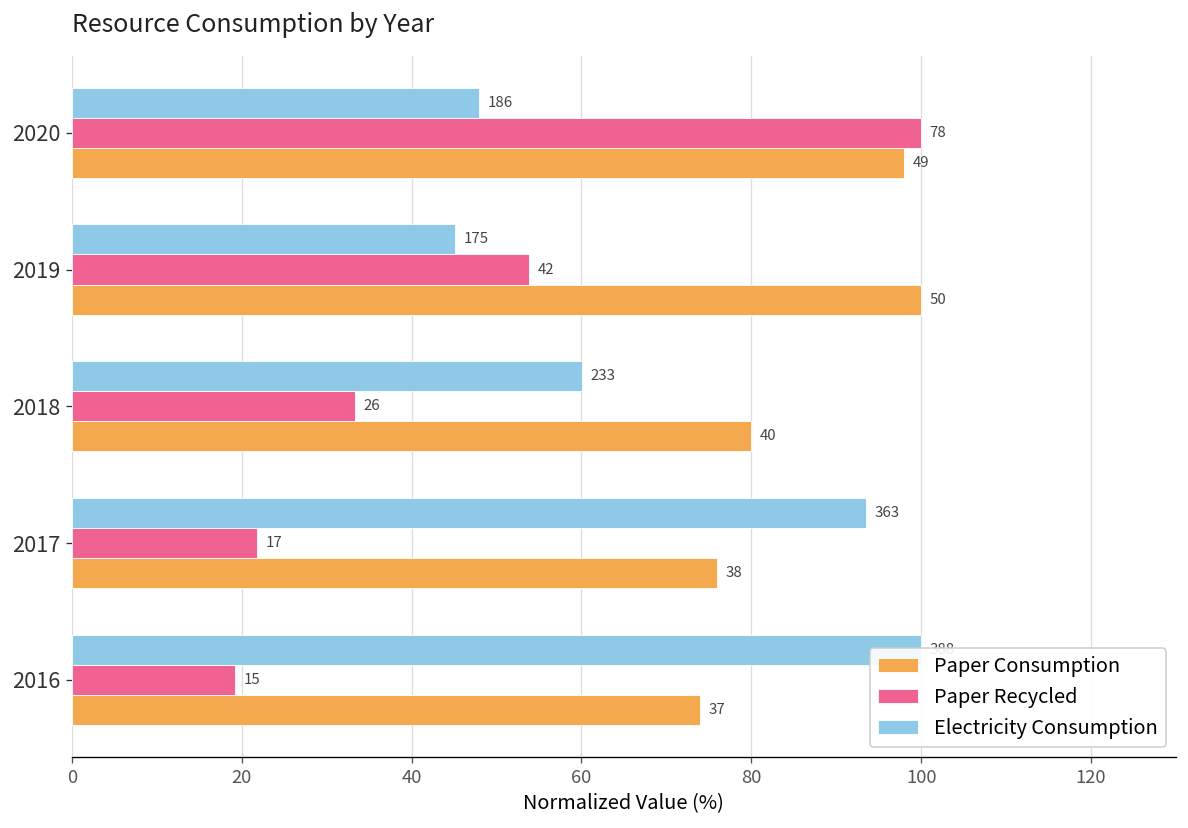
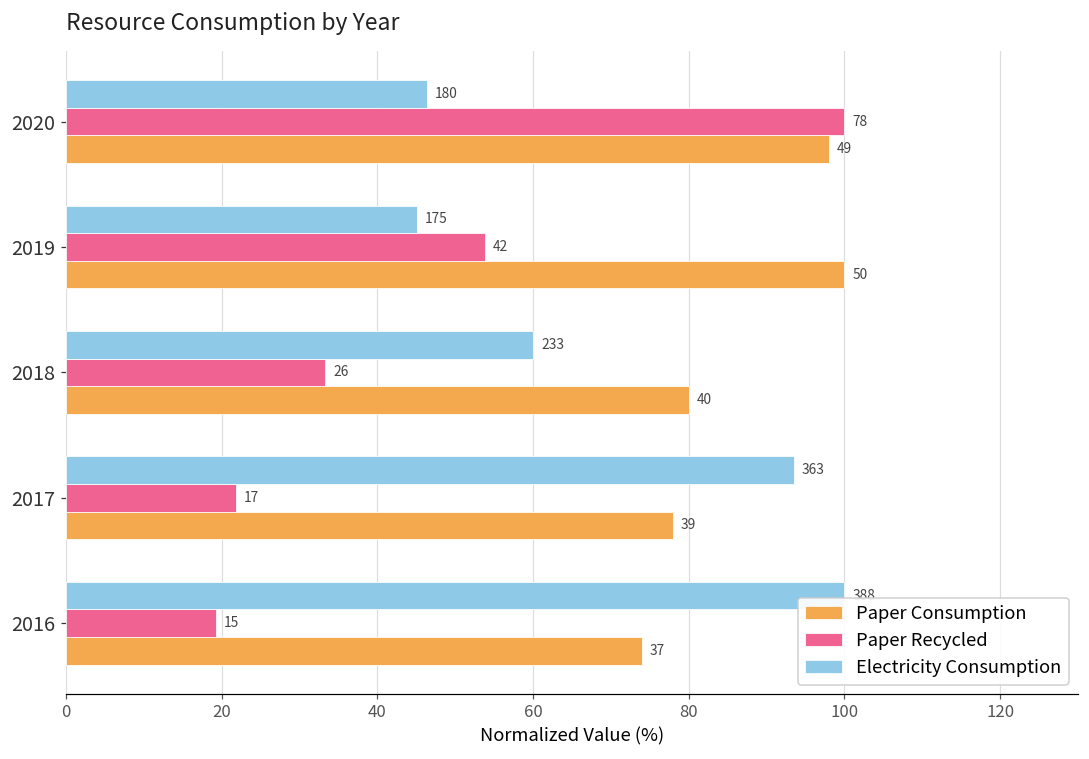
Electricity Consumption, 2020: 186 -> 180
Paper Consumption, 2017: 38 -> 39
